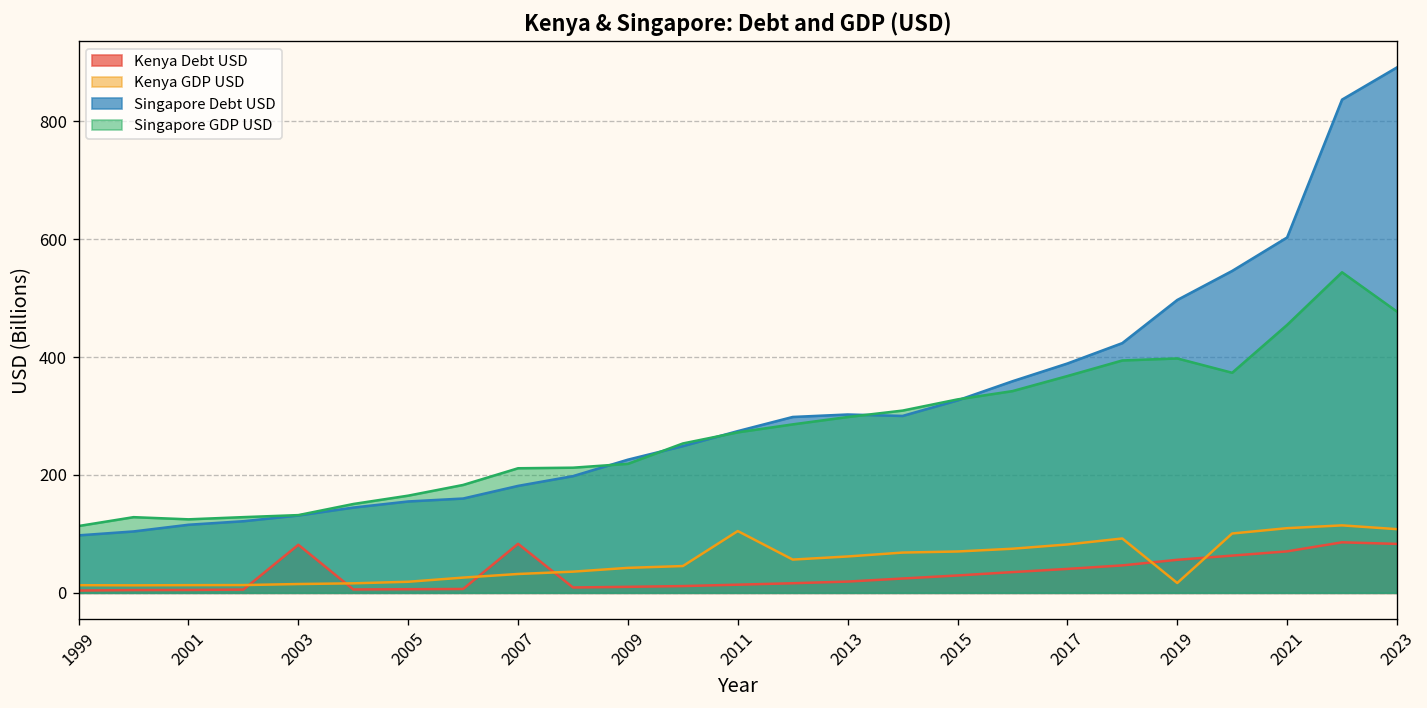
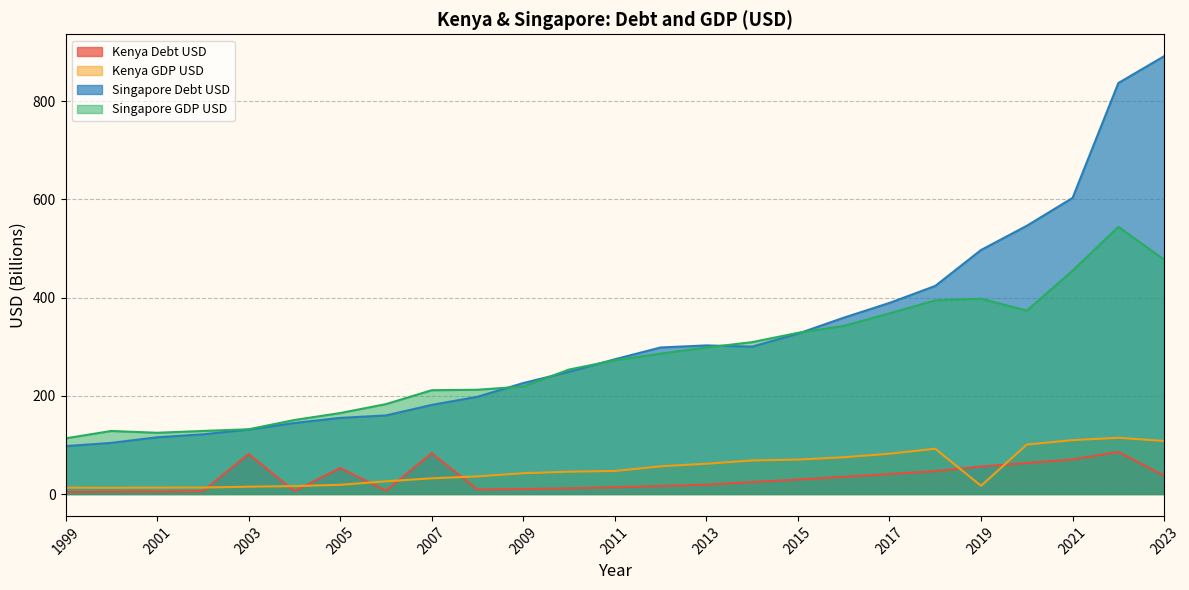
Kenya Debt USD, 2005: 10 -> 50
Kenya GDP USD, 2011: 100 -> 50
Kenya Debt USD, 2023: 80 -> 40
